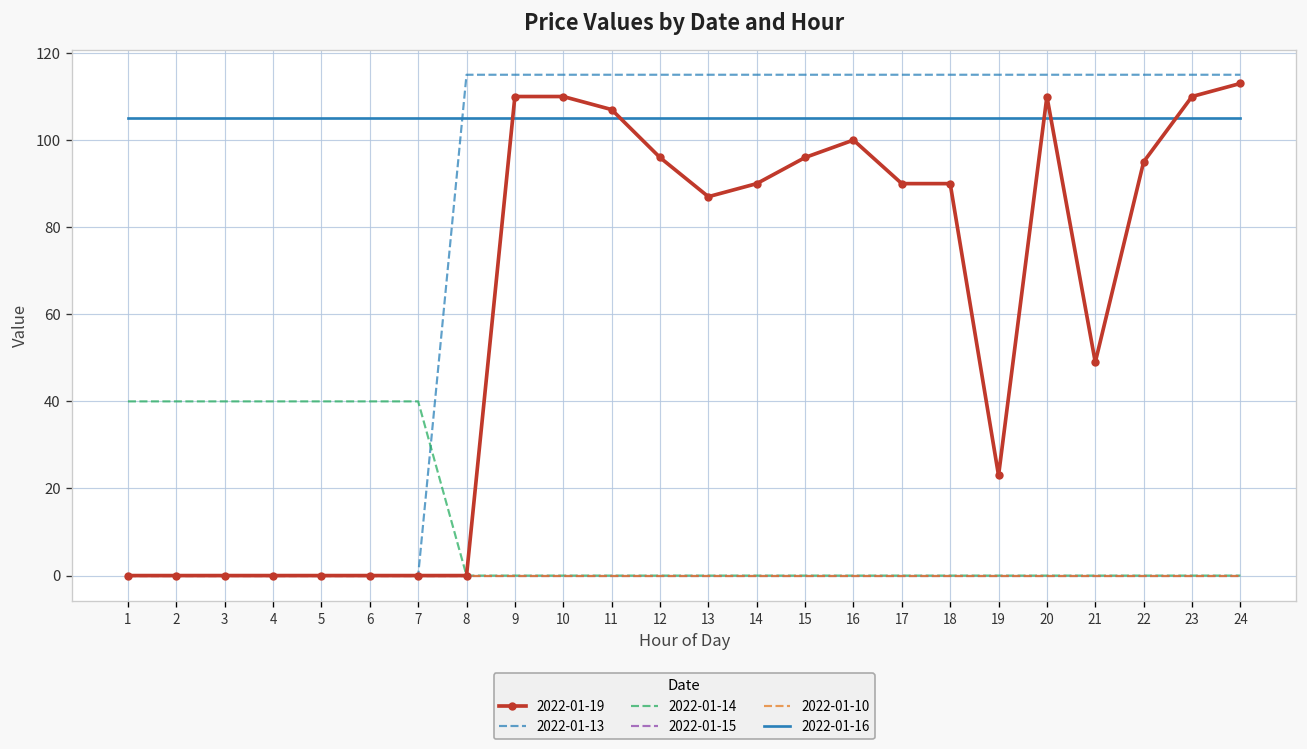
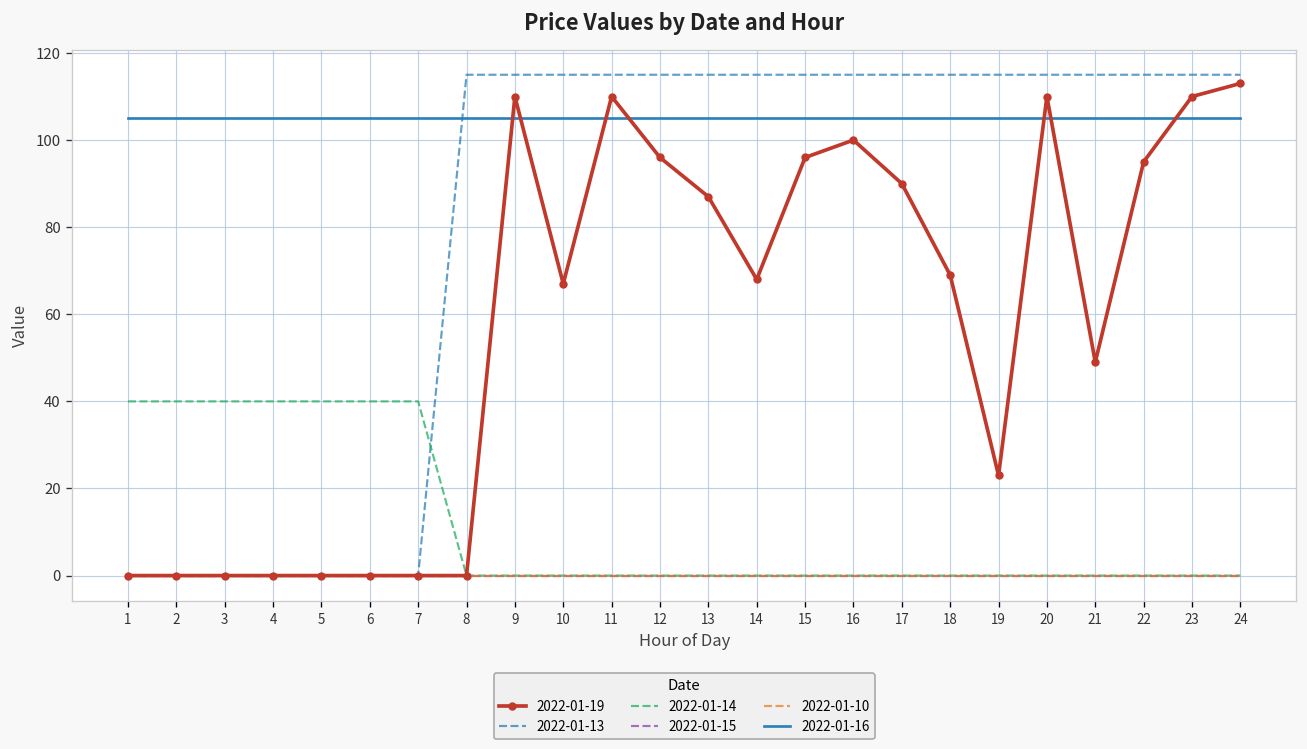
2022-01-19, 10: 110 -> 67
2022-01-19, 11: 107 -> 110
2022-01-19, 14: 90 -> 68
2022-01-19, 18: 90 -> 69
